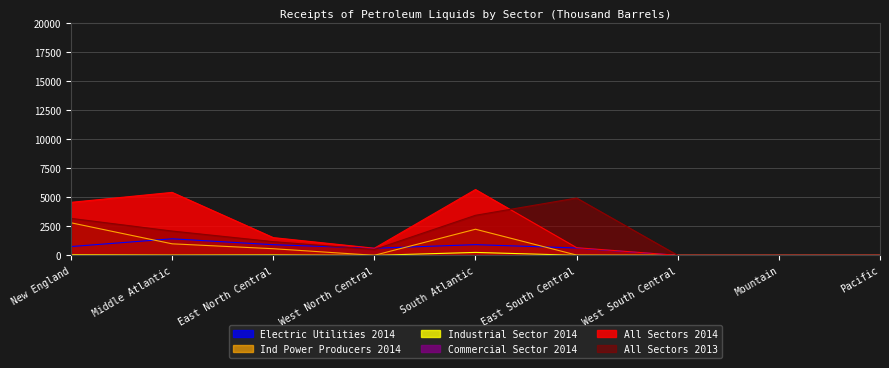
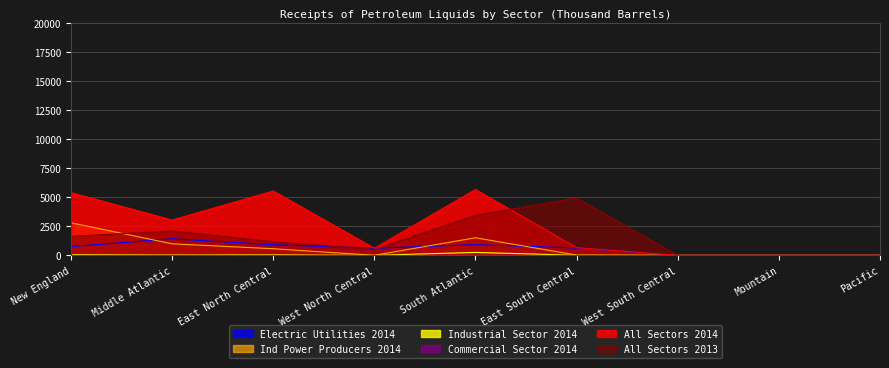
All Sectors 2014, New England: 4600 -> 5400
All Sectors 2013, New England: 3200 -> 1600
All Sectors 2014, Middle Atlantic: 5400 -> 3000
All Sectors 2014, East North Central: 1500 -> 5500
Ind Power Producers 2014, South Atlantic: 2200 -> 1500
